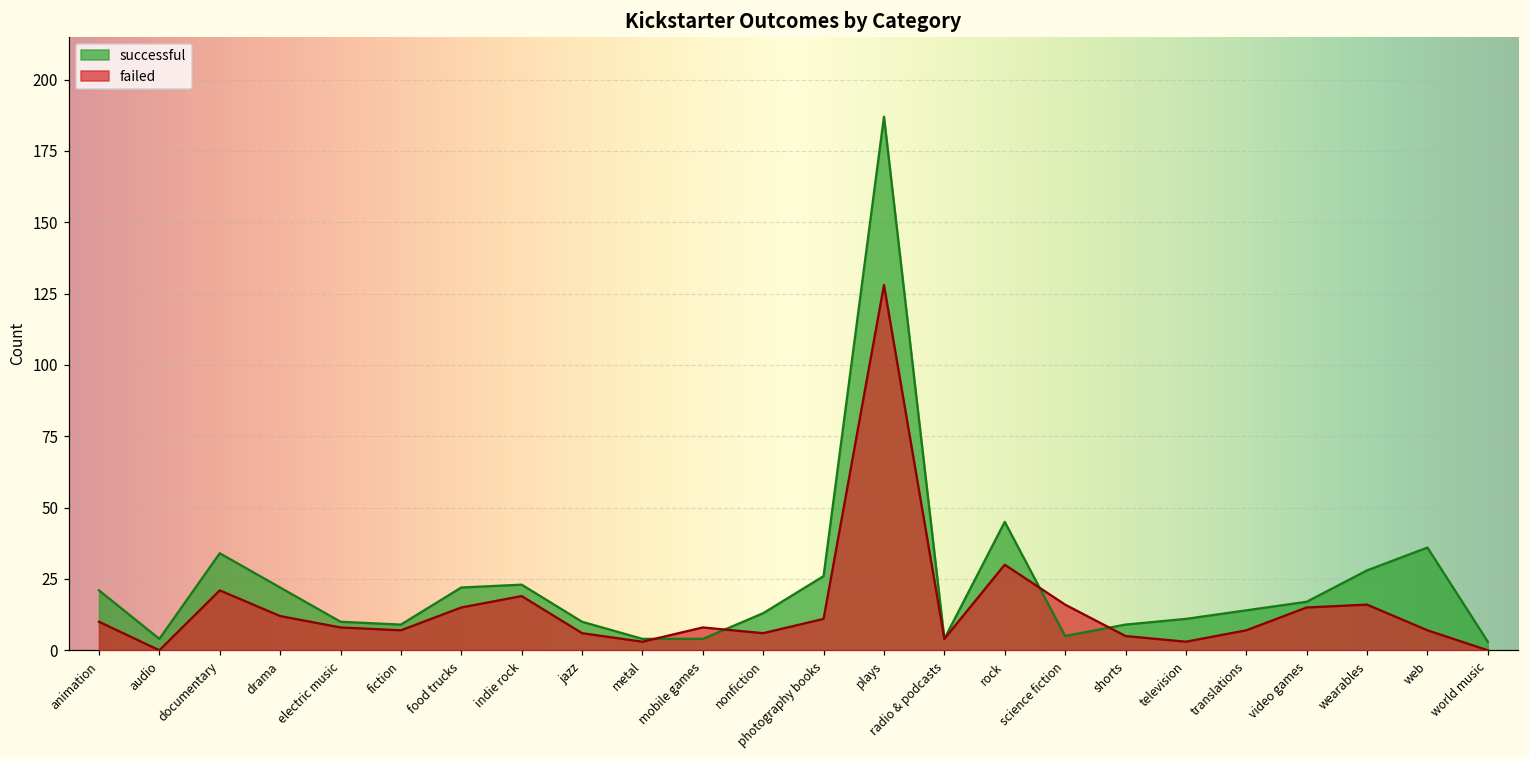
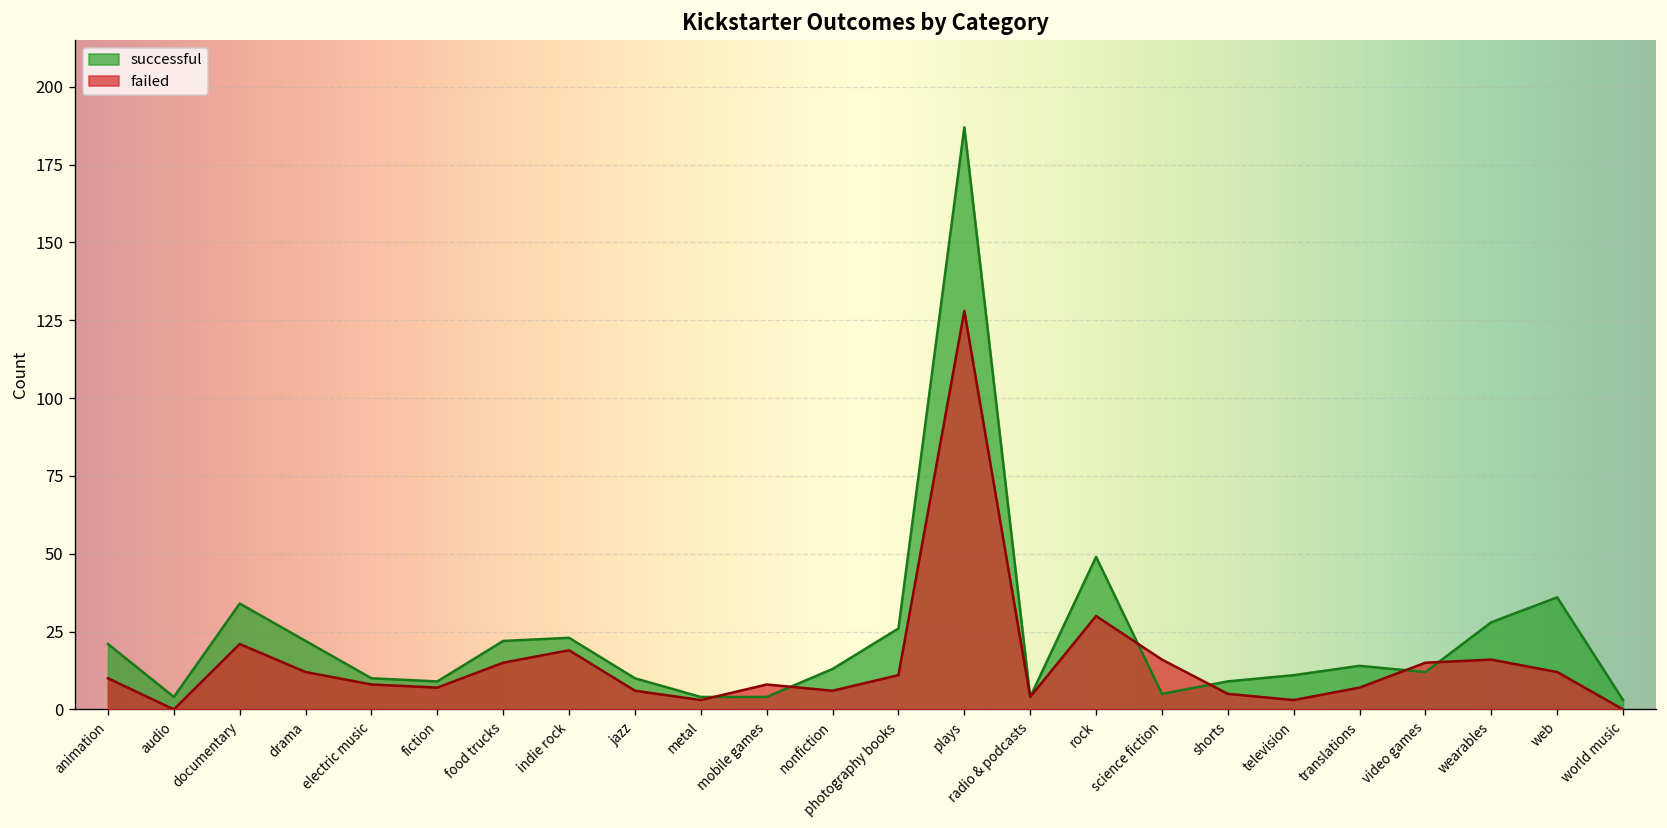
successful, rock: 45 -> 49
successful, video games: 17 -> 12
failed, web: 7 -> 12
